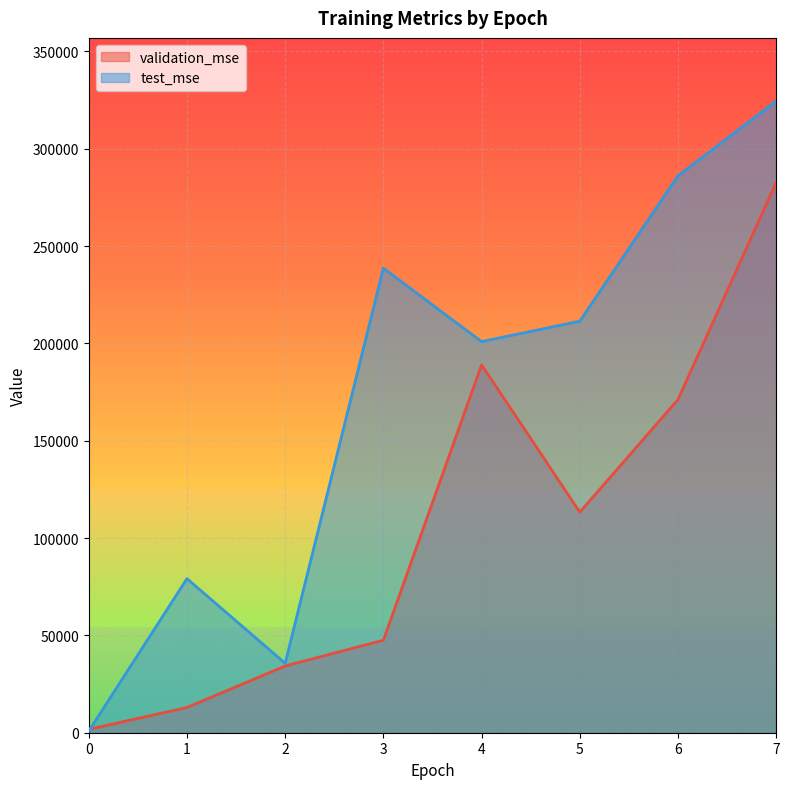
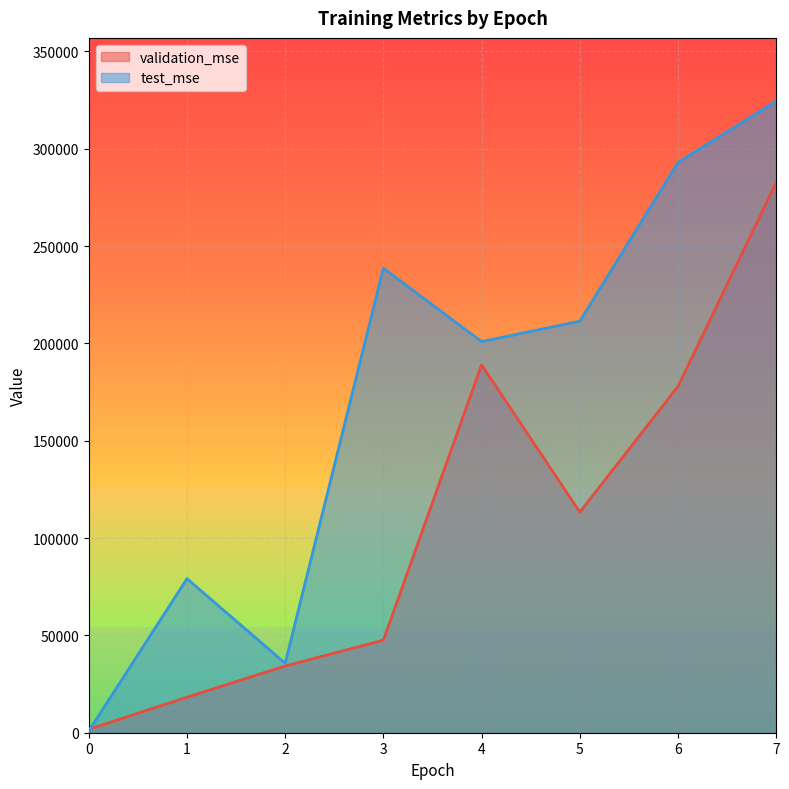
validation_mse, 1: 13000 -> 18000
validation_mse, 6: 171000 -> 178000
test_mse, 6: 286000 -> 293000
